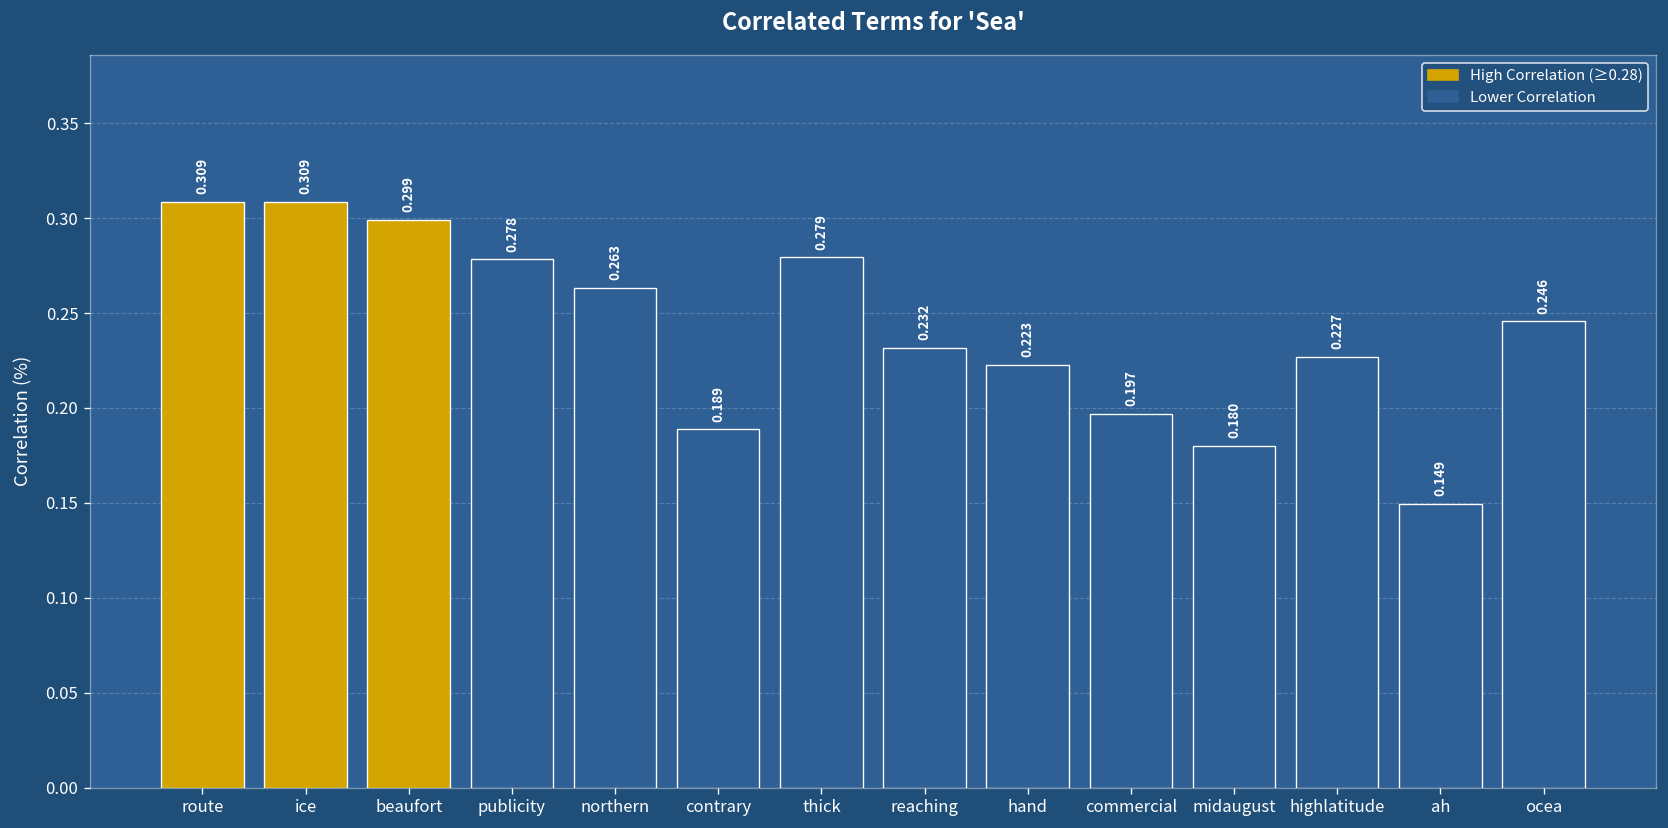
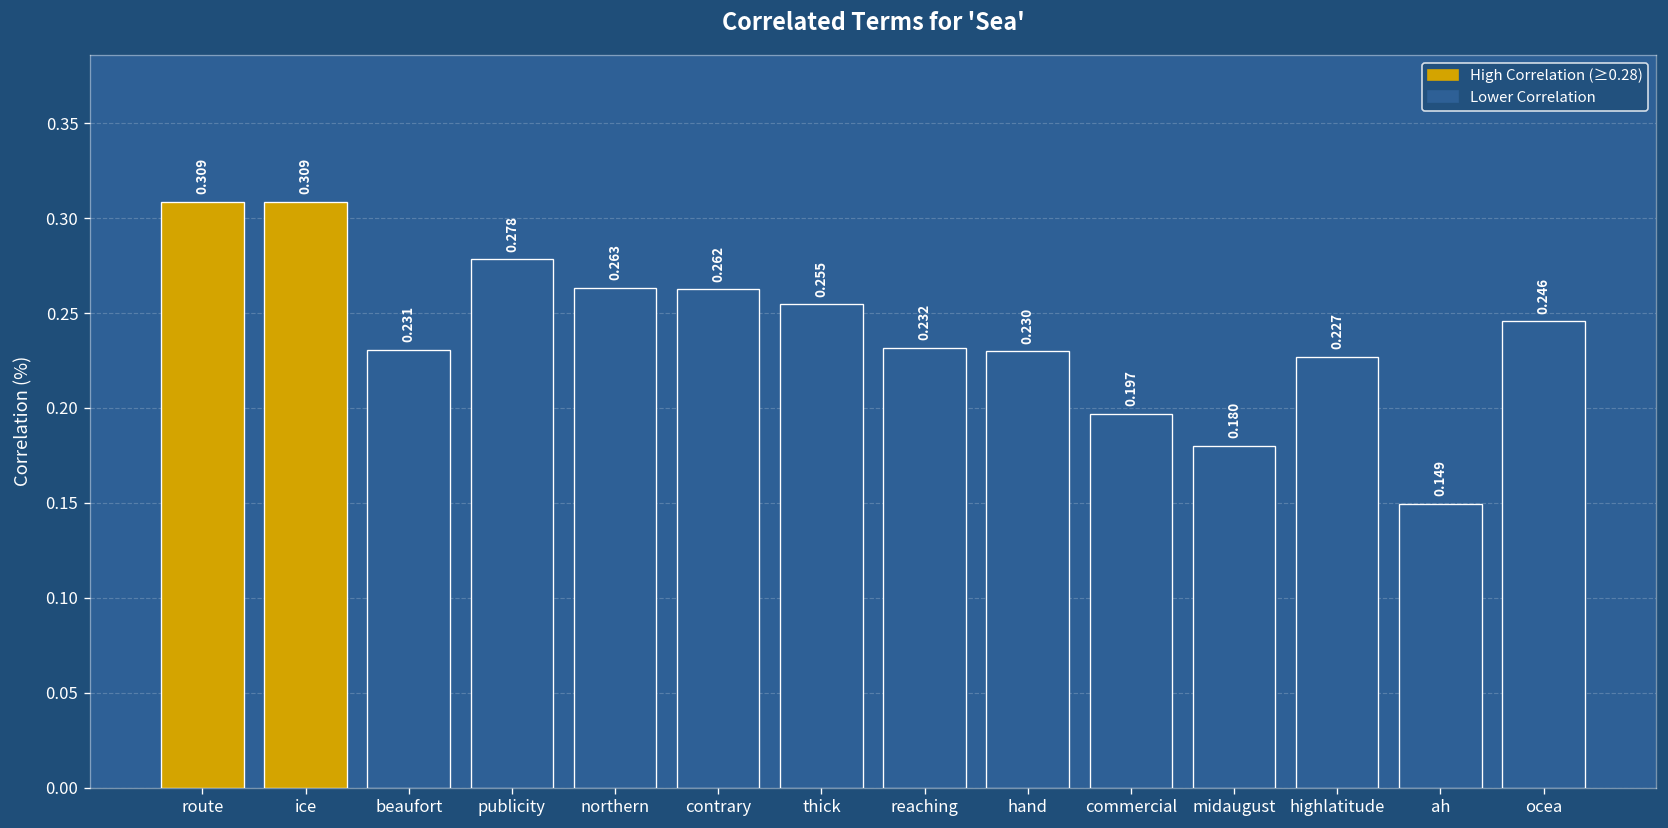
beaufort: 0.299 -> 0.231
contrary: 0.189 -> 0.262
thick: 0.279 -> 0.255
hand: 0.223 -> 0.230
